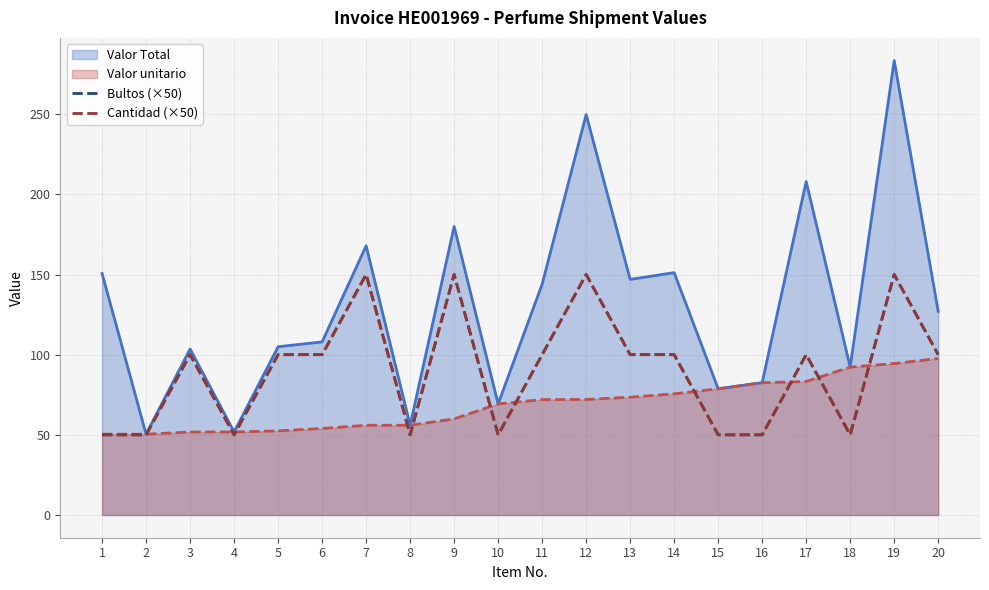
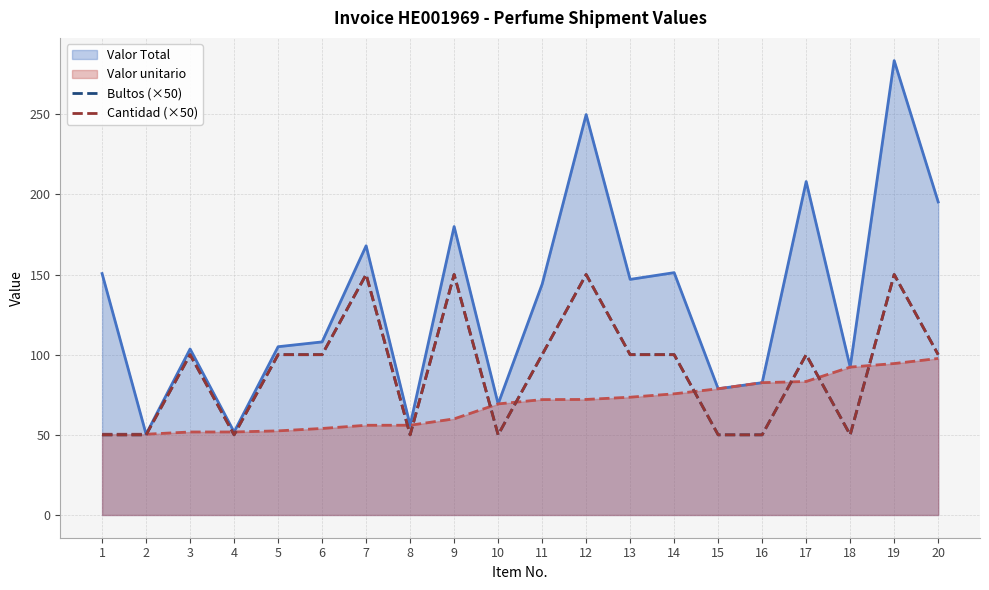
Valor Total, 20: 127 -> 195
